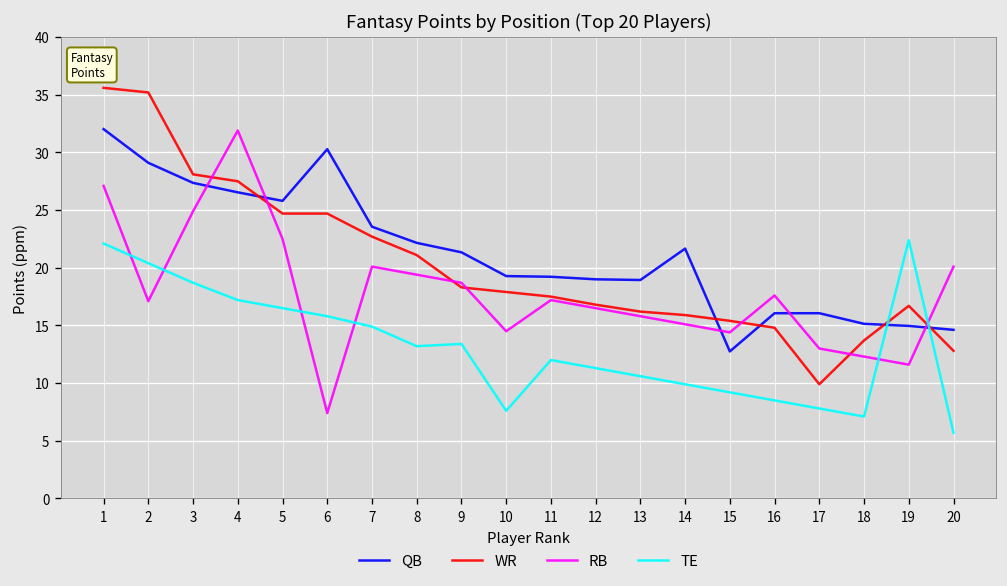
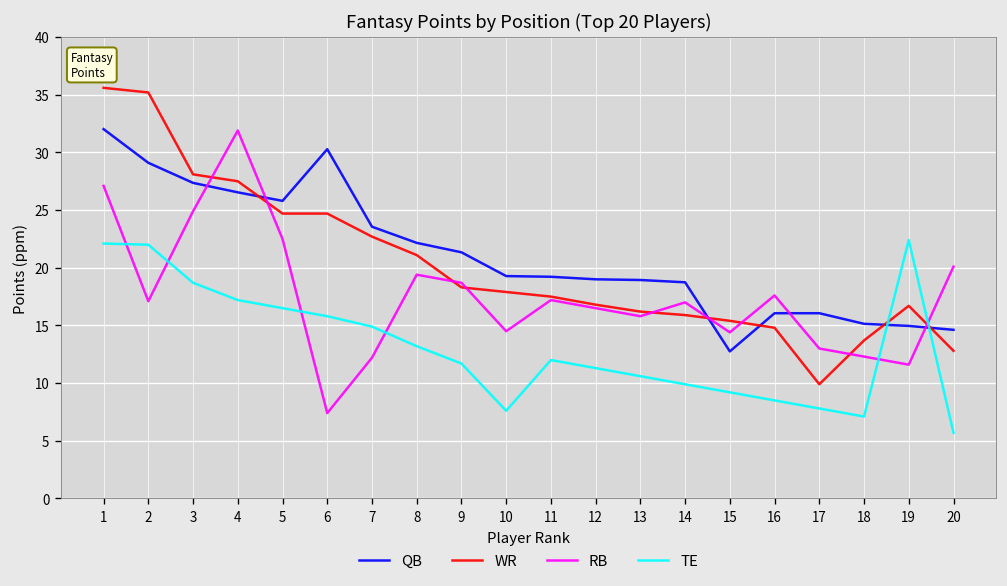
TE, 2: 20 -> 22
RB, 7: 20 -> 12
TE, 9: 13 -> 12
QB, 14: 22 -> 19
RB, 14: 15 -> 17
